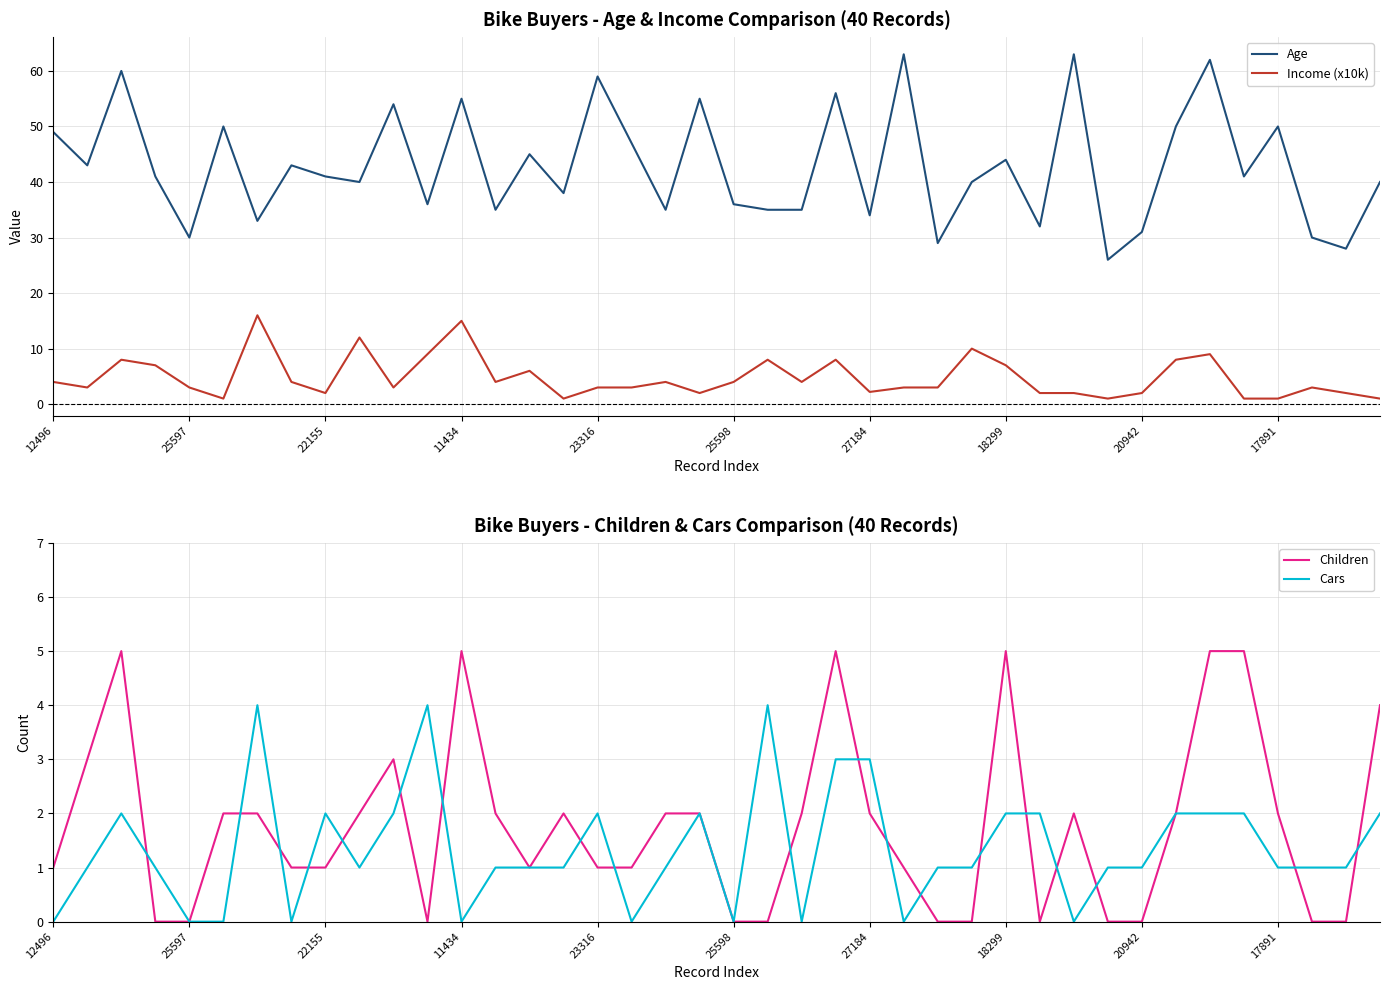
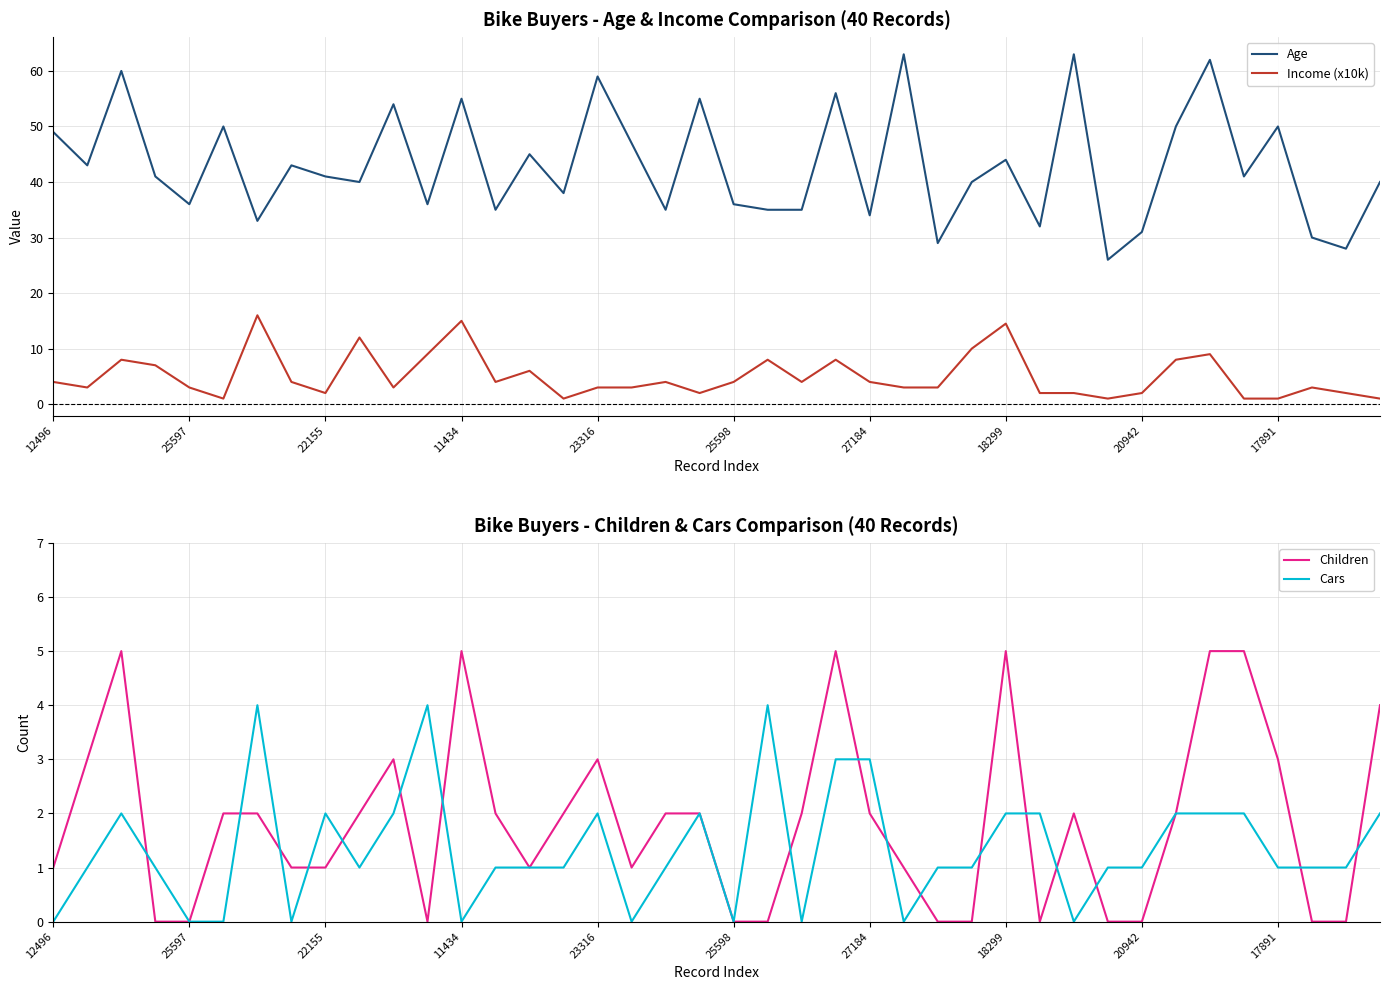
Bike Buyers - Age & Income Comparison (40 Records), Age, 25597: 30 -> 36
Bike Buyers - Age & Income Comparison (40 Records), Income (x10k), 27184: 2 -> 4
Bike Buyers - Age & Income Comparison (40 Records), Income (x10k), 18299: 7 -> 15
Bike Buyers - Children & Cars Comparison (40 Records), Children, 23316: 1 -> 3
Bike Buyers - Children & Cars Comparison (40 Records), Children, 17891: 2 -> 3
